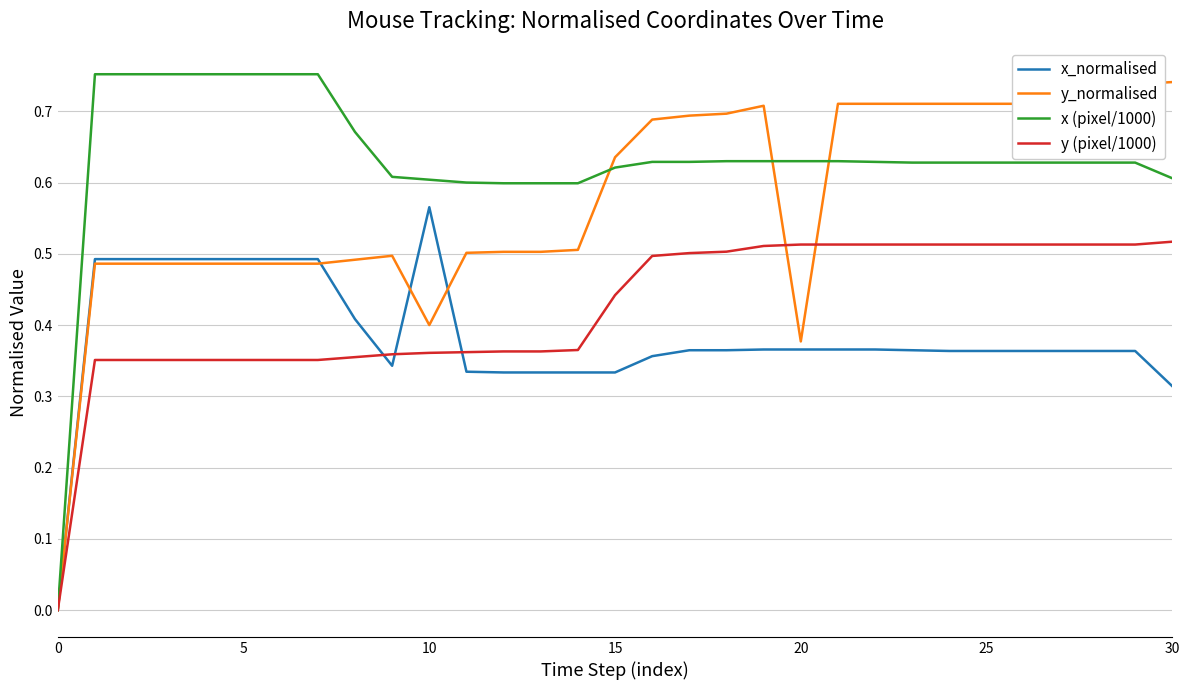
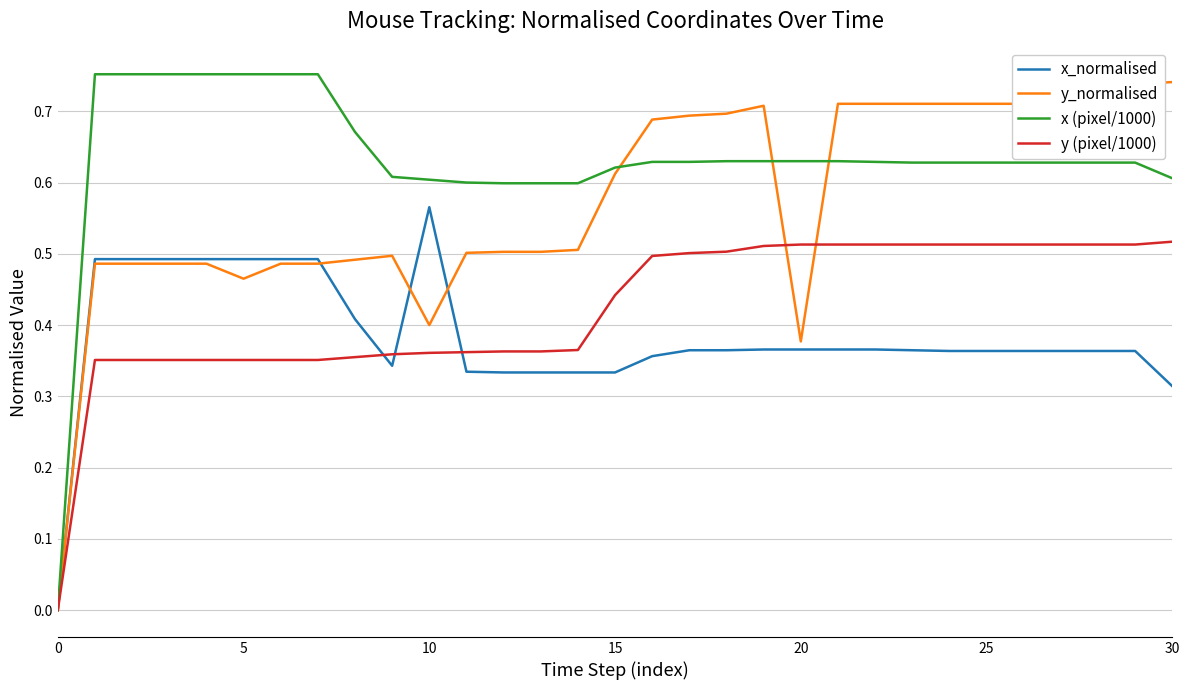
y_normalised, 5: 0.49 -> 0.47
y_normalised, 15: 0.64 -> 0.61
